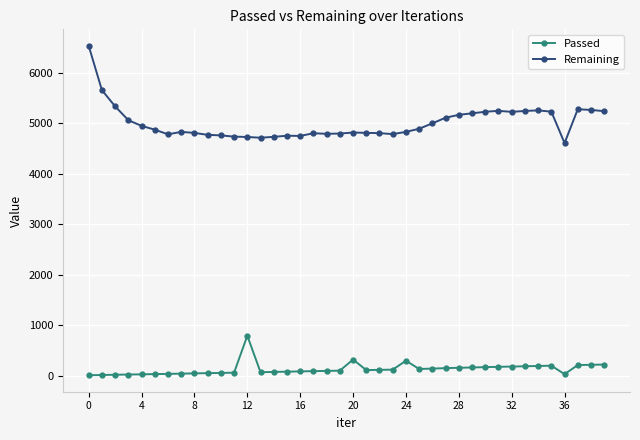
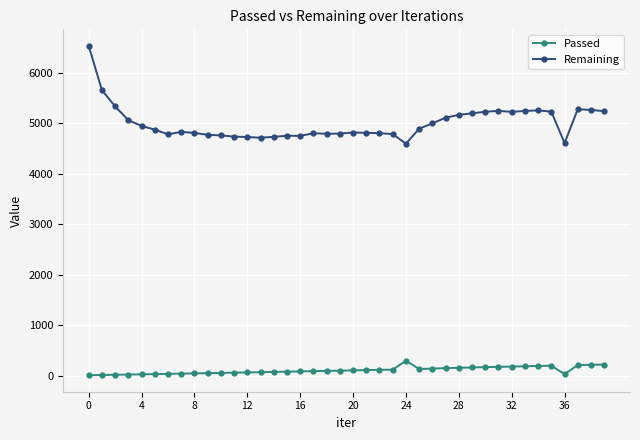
Passed, 12: 800 -> 100
Passed, 20: 300 -> 100
Remaining, 24: 4800 -> 4600
